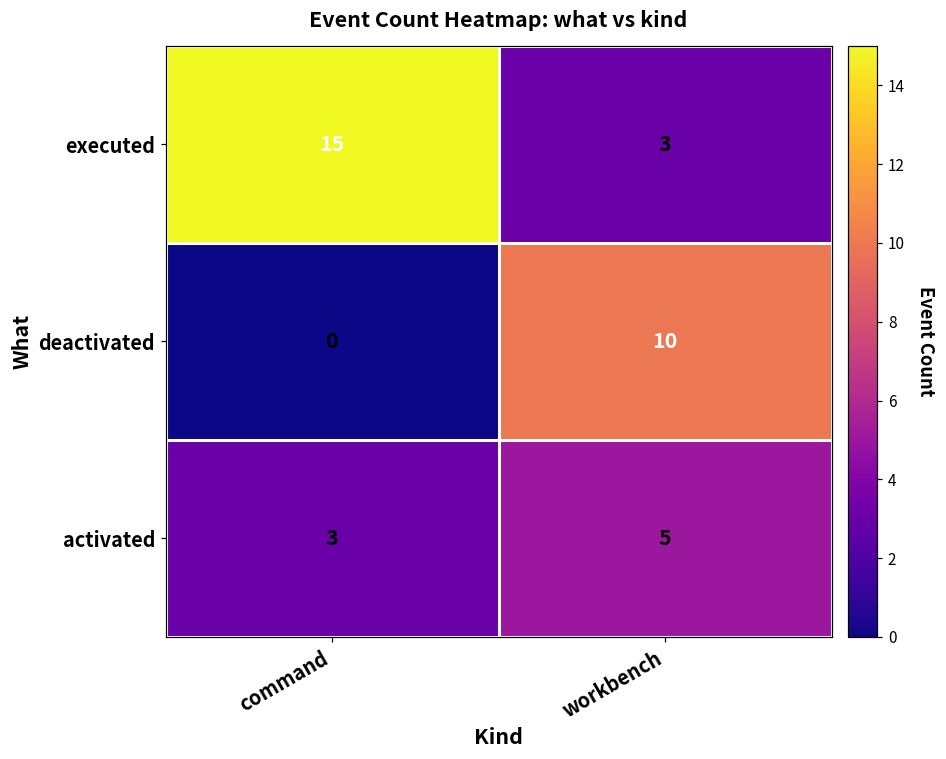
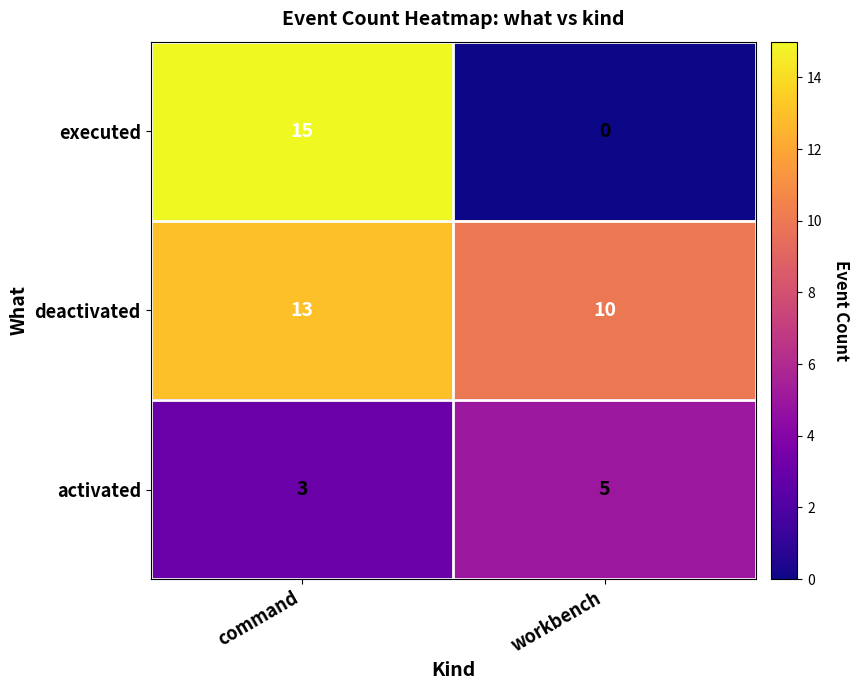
executed, workbench: 3 -> 0
deactivated, command: 0 -> 13
